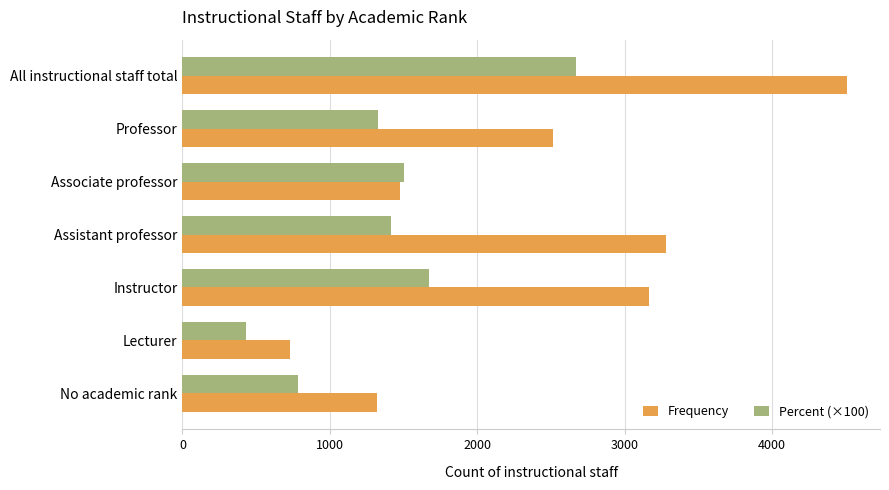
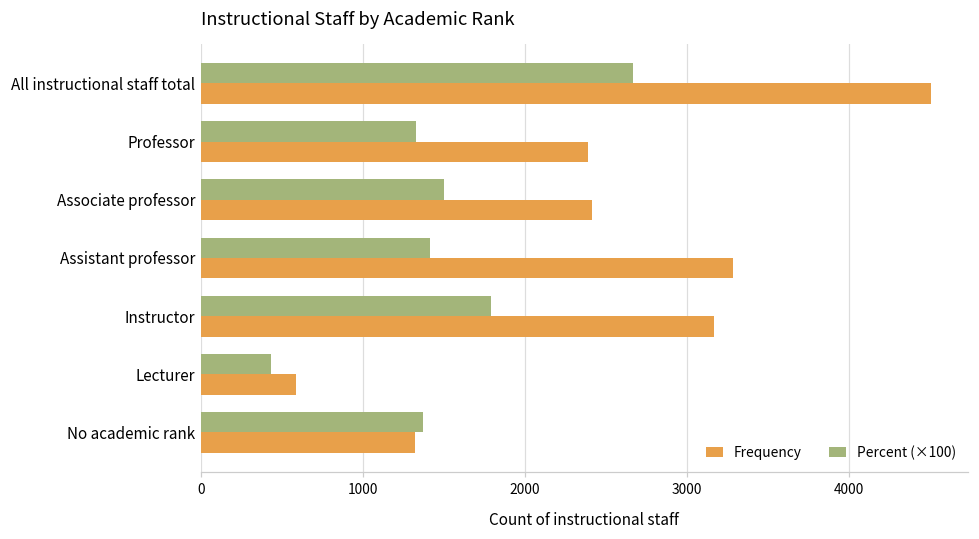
Frequency, Professor: 2510 -> 2390
Frequency, Associate professor: 1480 -> 2410
Percent (×100), Instructor: 1670 -> 1790
Frequency, Lecturer: 730 -> 590
Percent (×100), No academic rank: 780 -> 1370
